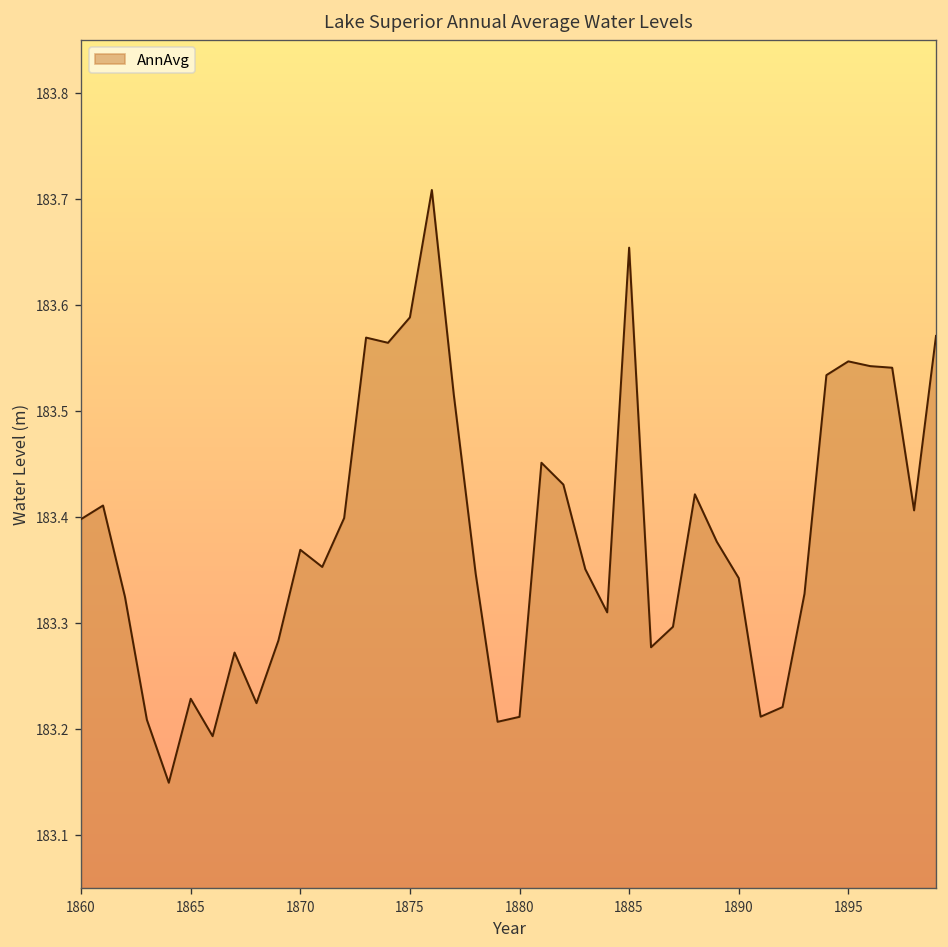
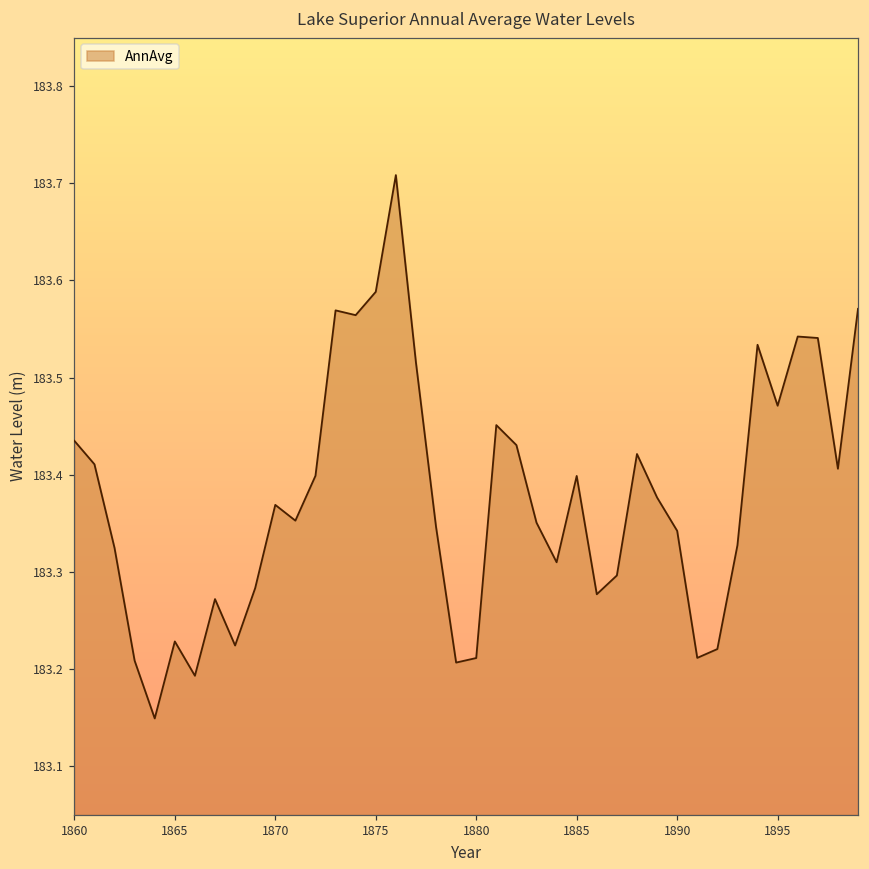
1860: 183.40 -> 183.43
1885: 183.65 -> 183.40
1895: 183.55 -> 183.47
